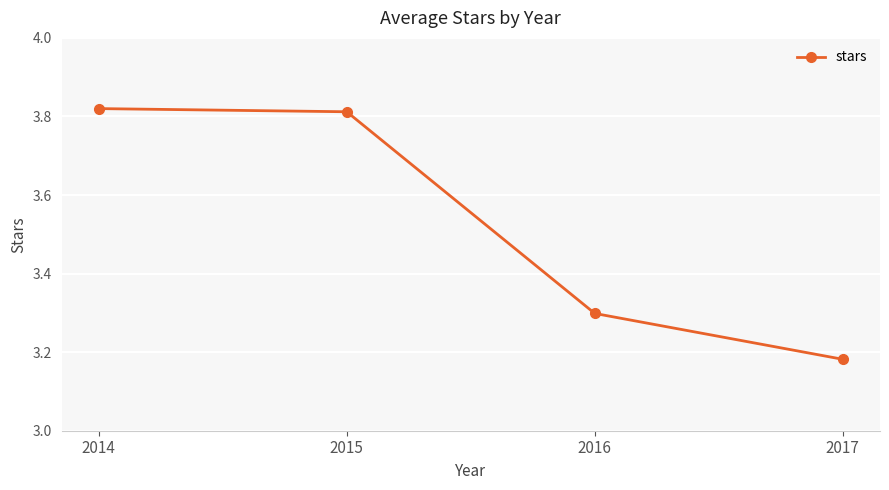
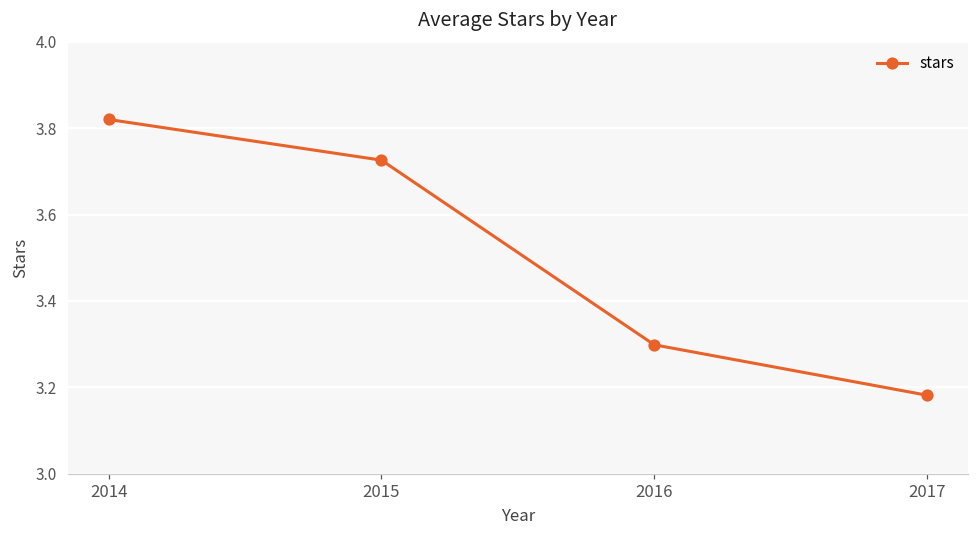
2015: 3.81 -> 3.73
